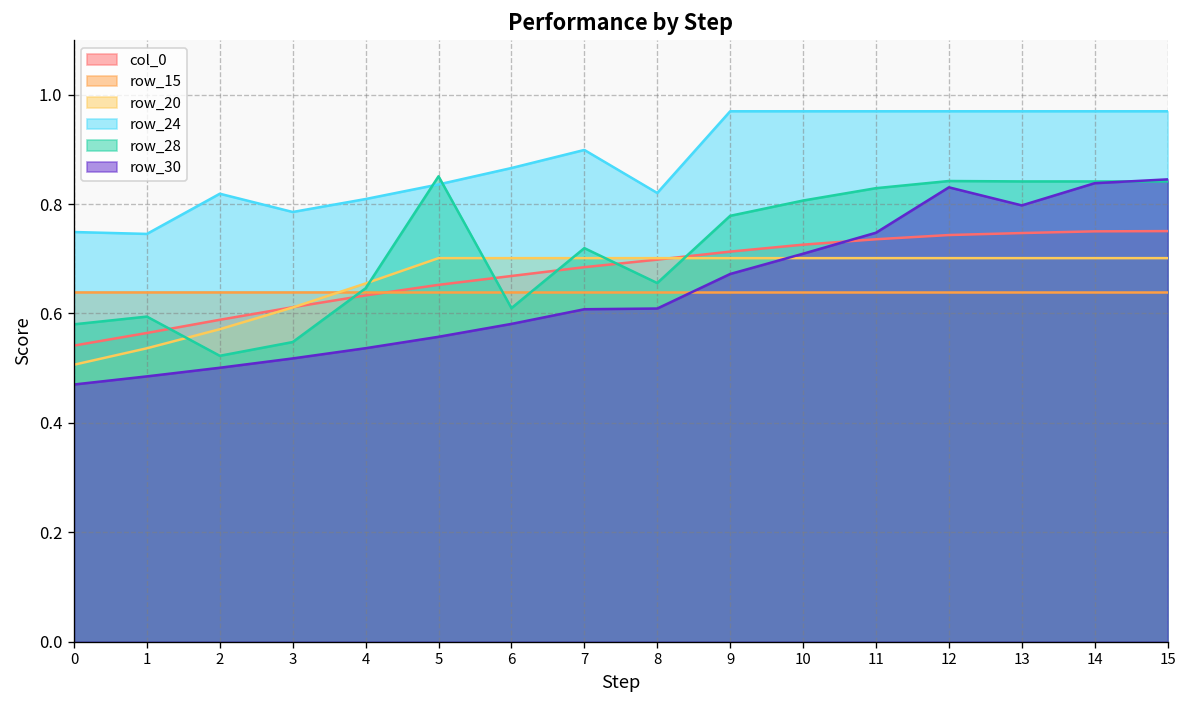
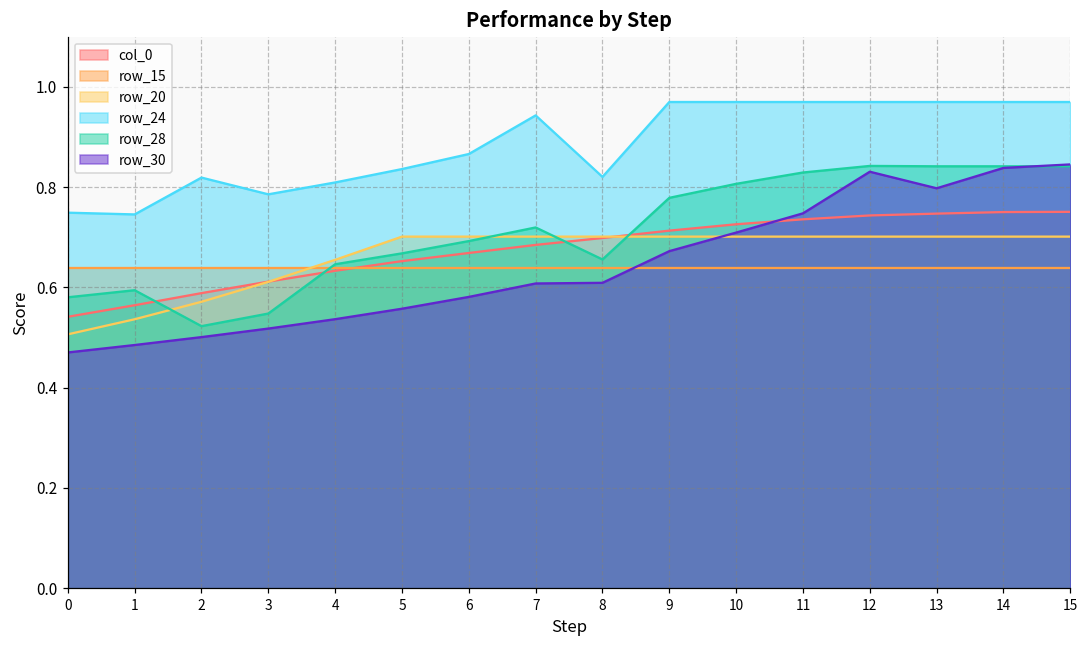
row_28, 5: 0.85 -> 0.67
row_28, 6: 0.61 -> 0.69
row_24, 7: 0.90 -> 0.94
